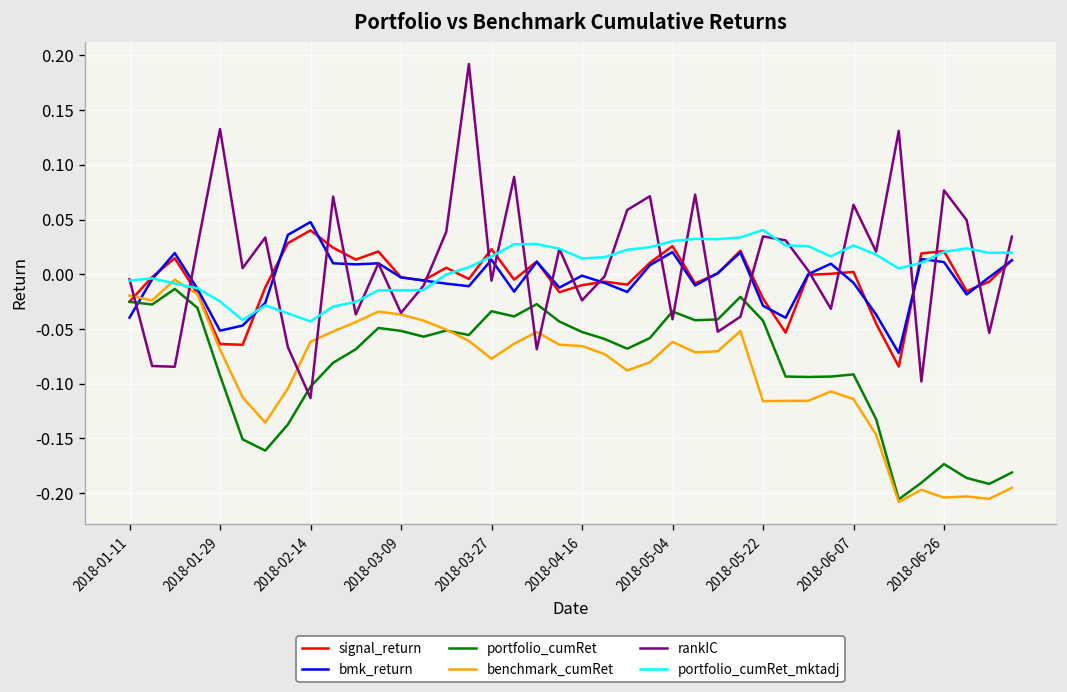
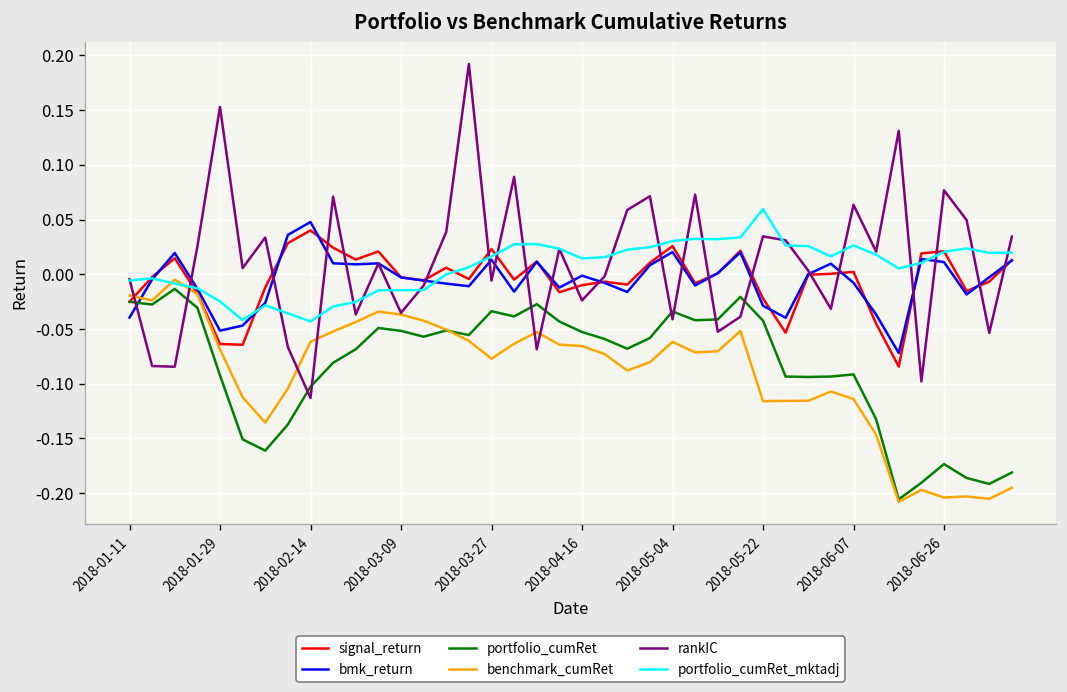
rankIC, 2018-01-29: 0.13 -> 0.15
portfolio_cumRet_mktadj, 2018-05-22: 0.04 -> 0.06
